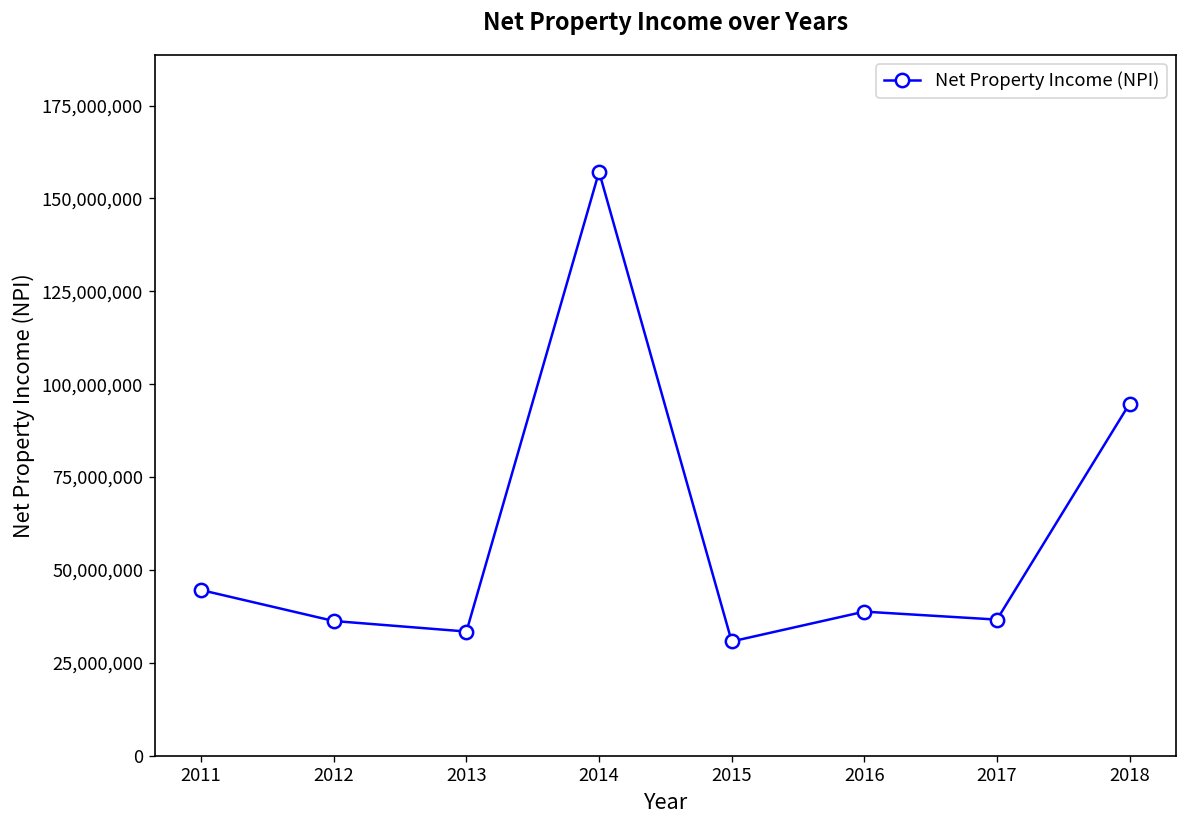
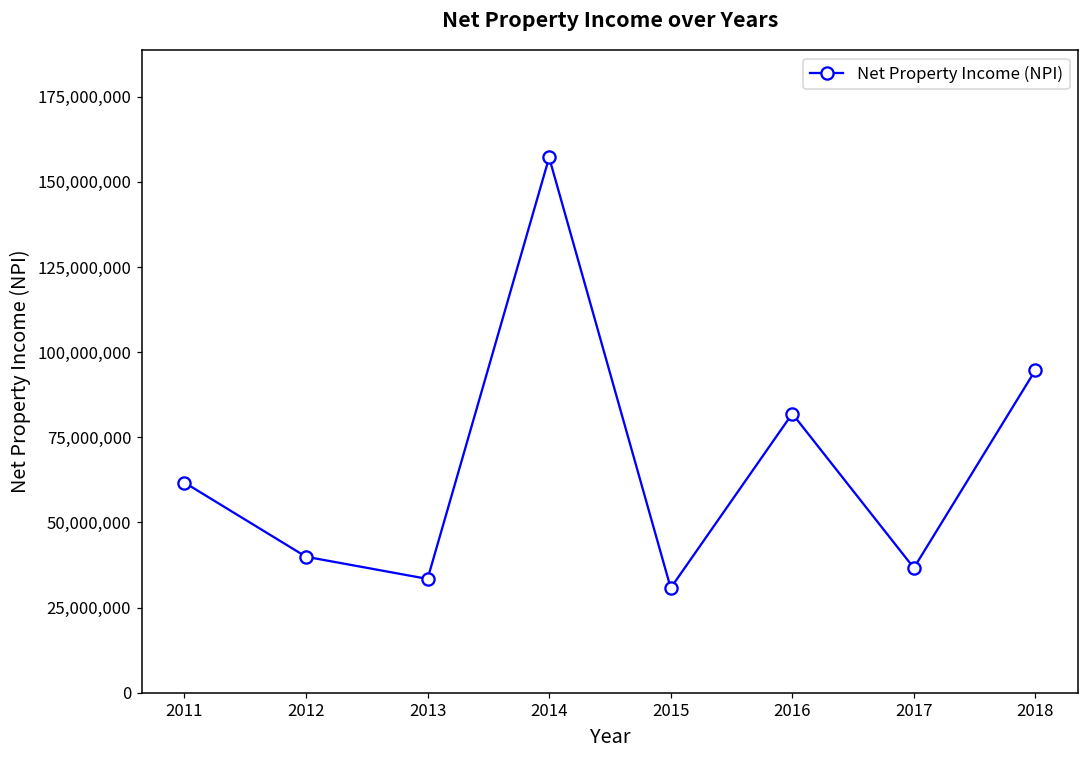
2011: 45,000,000 -> 62,000,000
2012: 36,000,000 -> 40,000,000
2016: 39,000,000 -> 82,000,000
